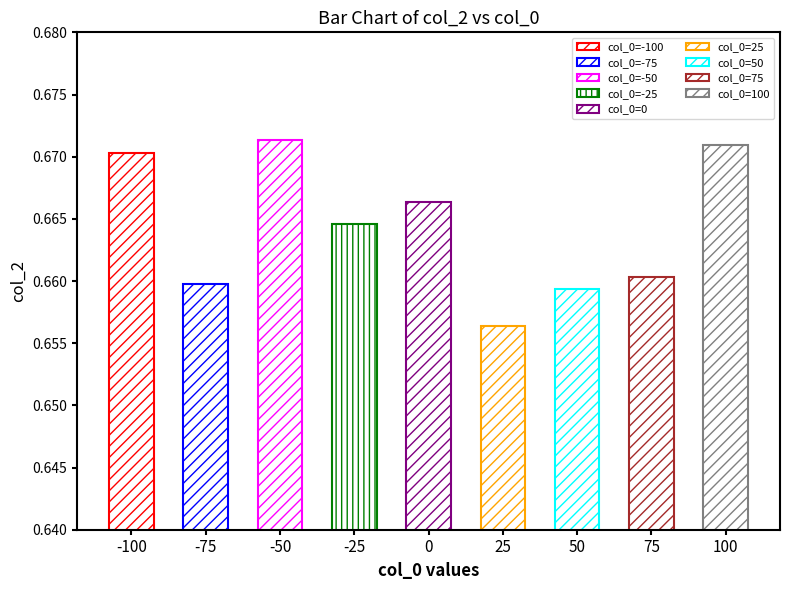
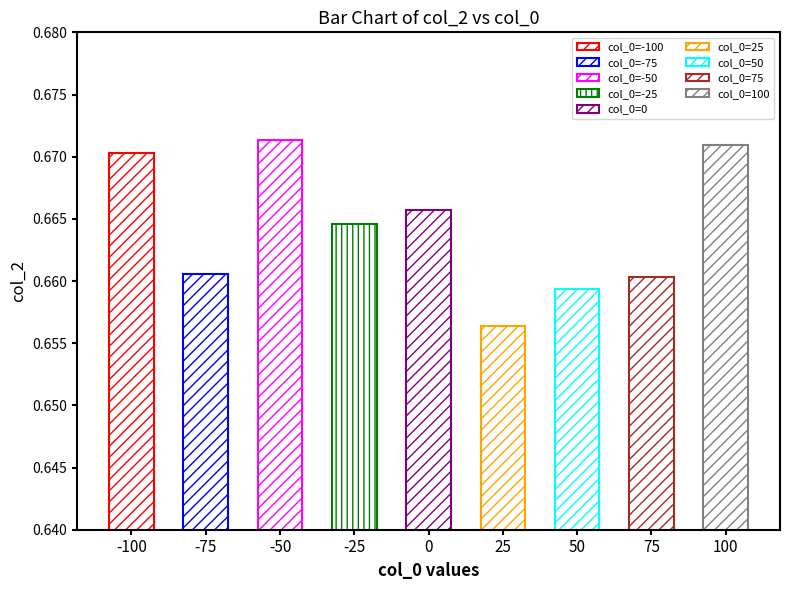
-75: 0.6598 -> 0.6605
0: 0.6664 -> 0.6657
